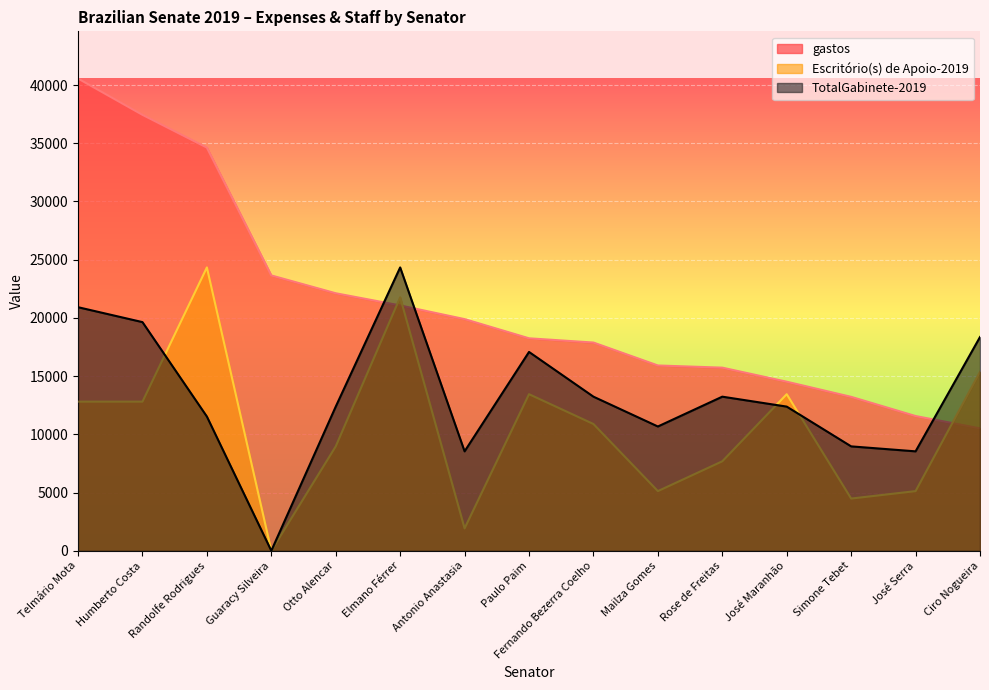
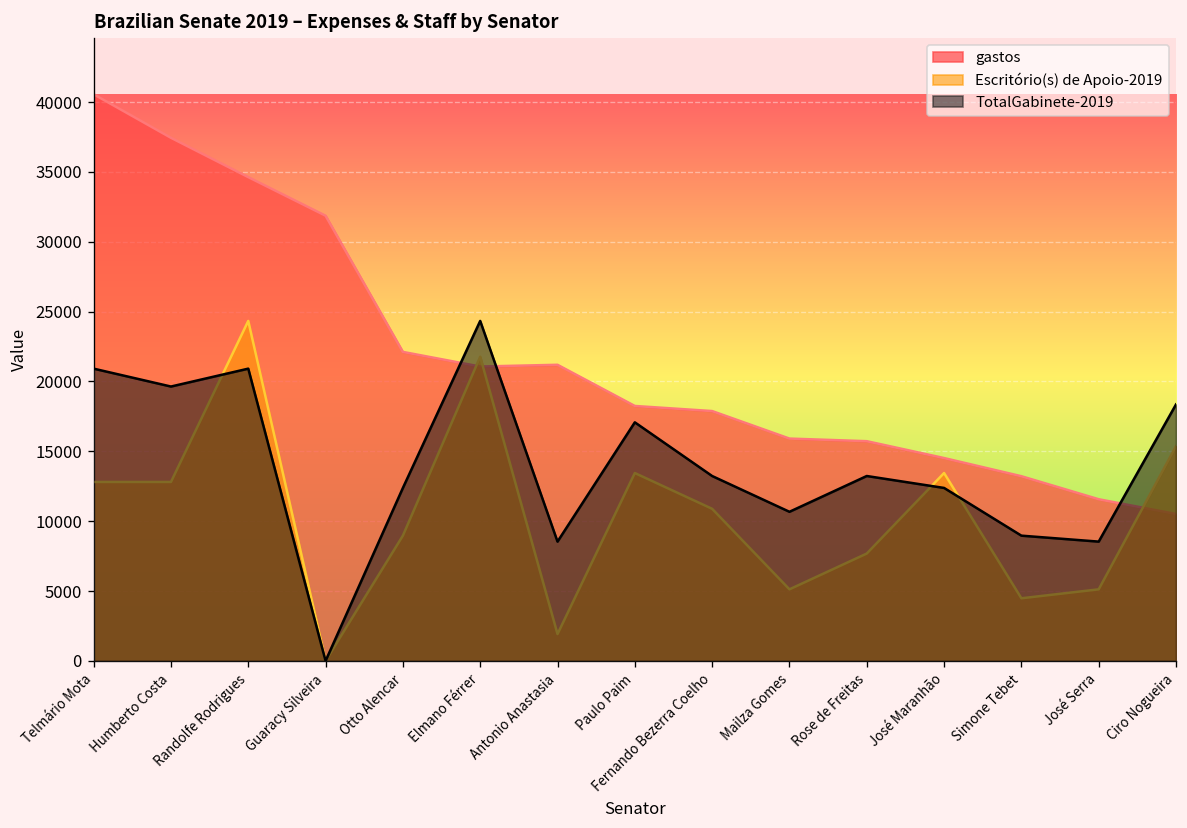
TotalGabinete-2019, Randolfe Rodrigues: 11500 -> 20900
gastos, Guaracy Silveira: 23600 -> 31900
gastos, Antonio Anastasia: 19900 -> 21200
